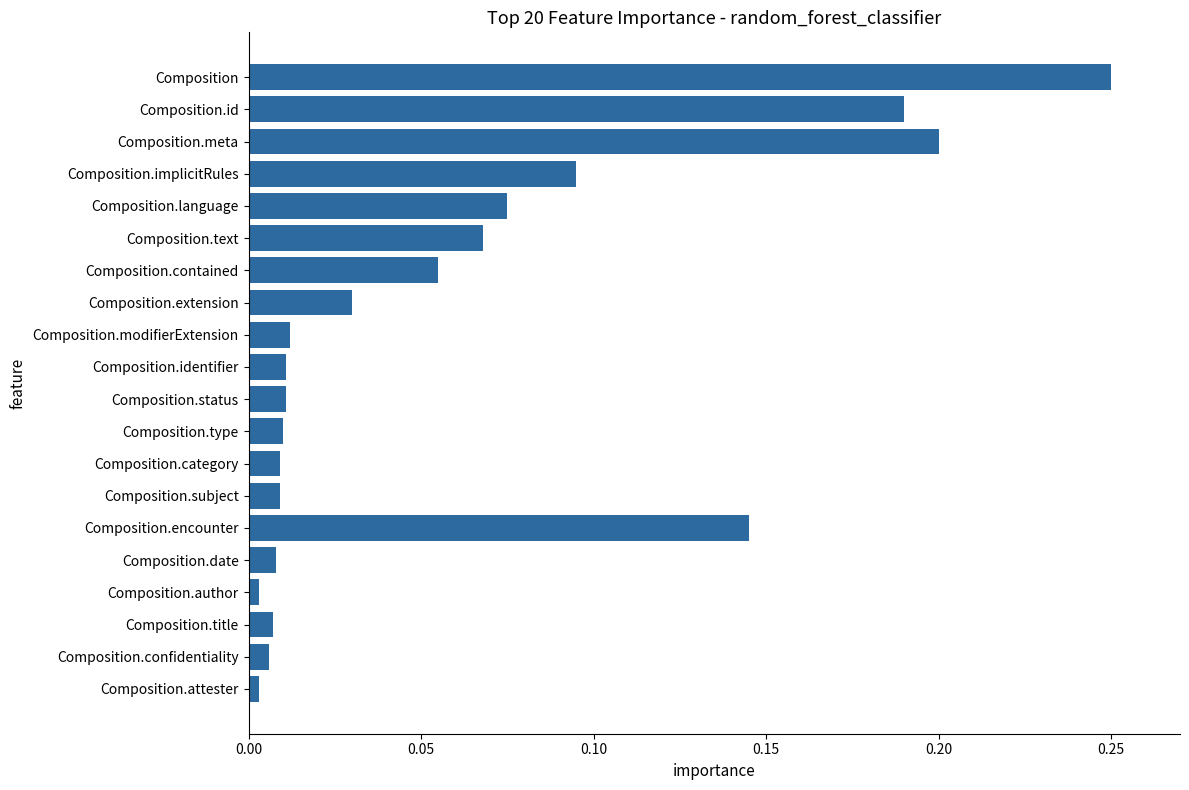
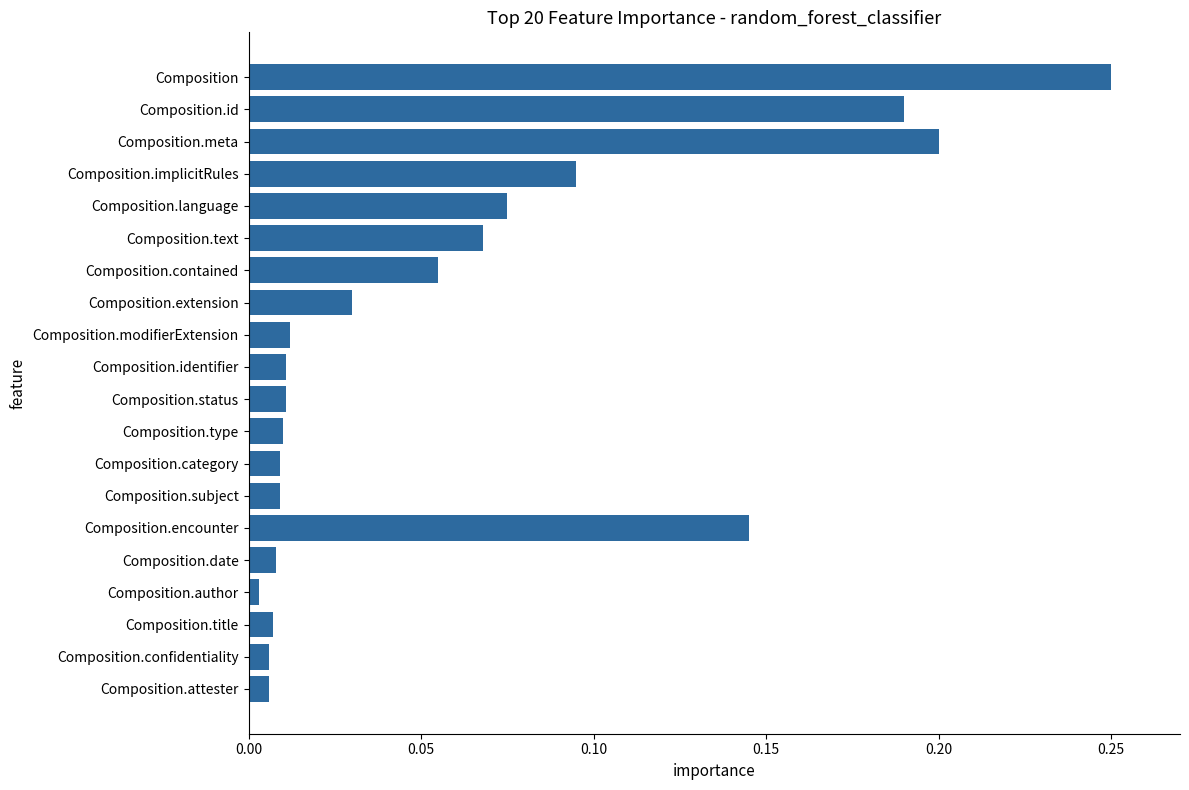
Composition.attester: 0.003 -> 0.006
